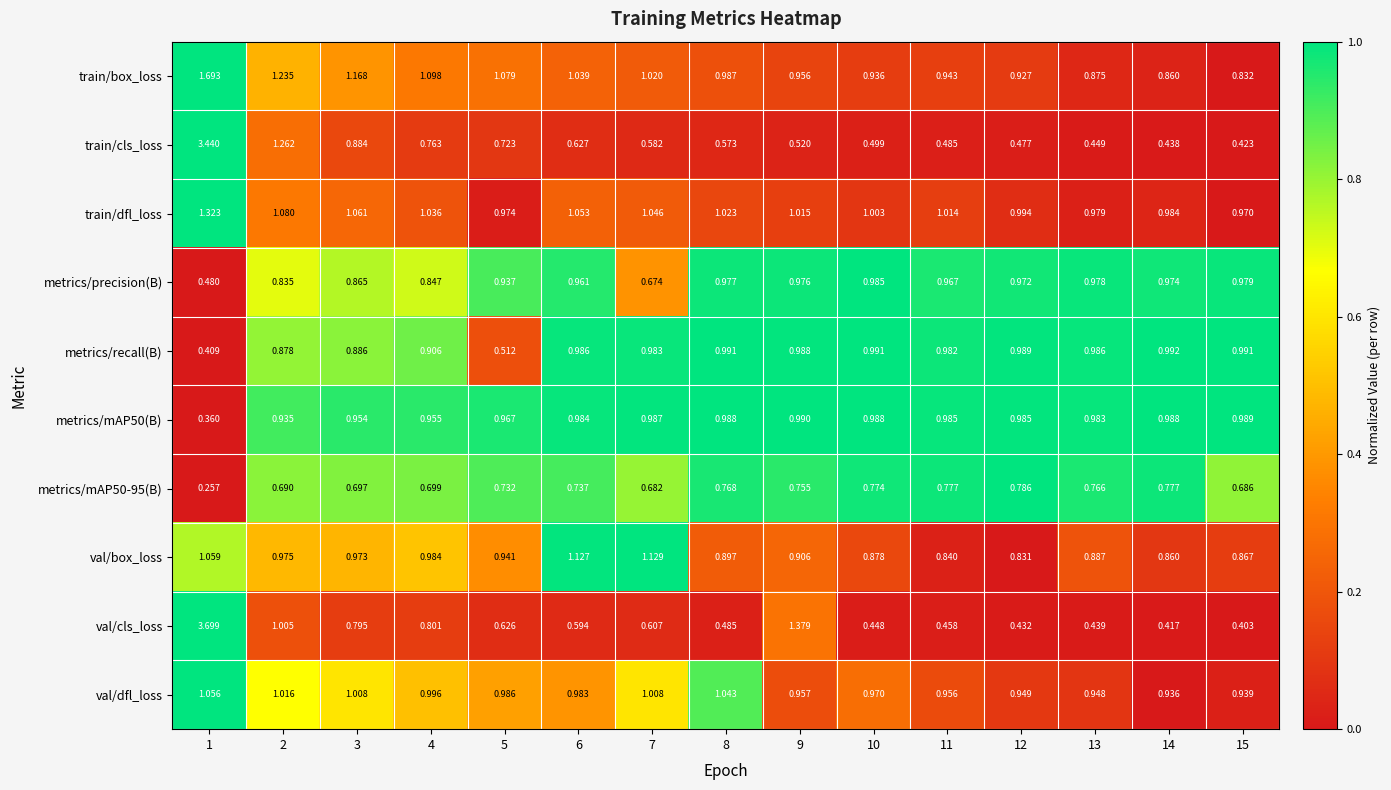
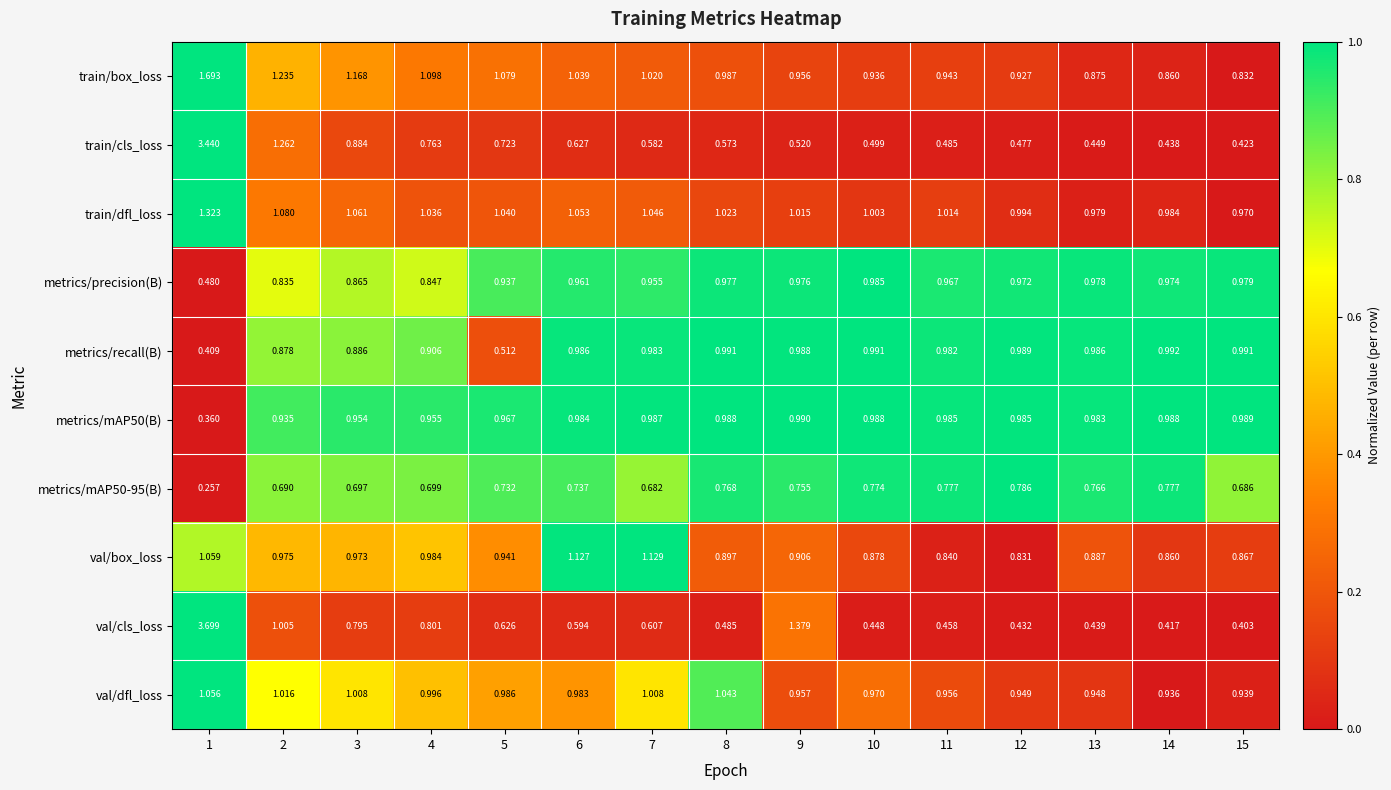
train/dfl_loss, 5: 0.974 -> 1.040
metrics/precision(B), 7: 0.674 -> 0.955
